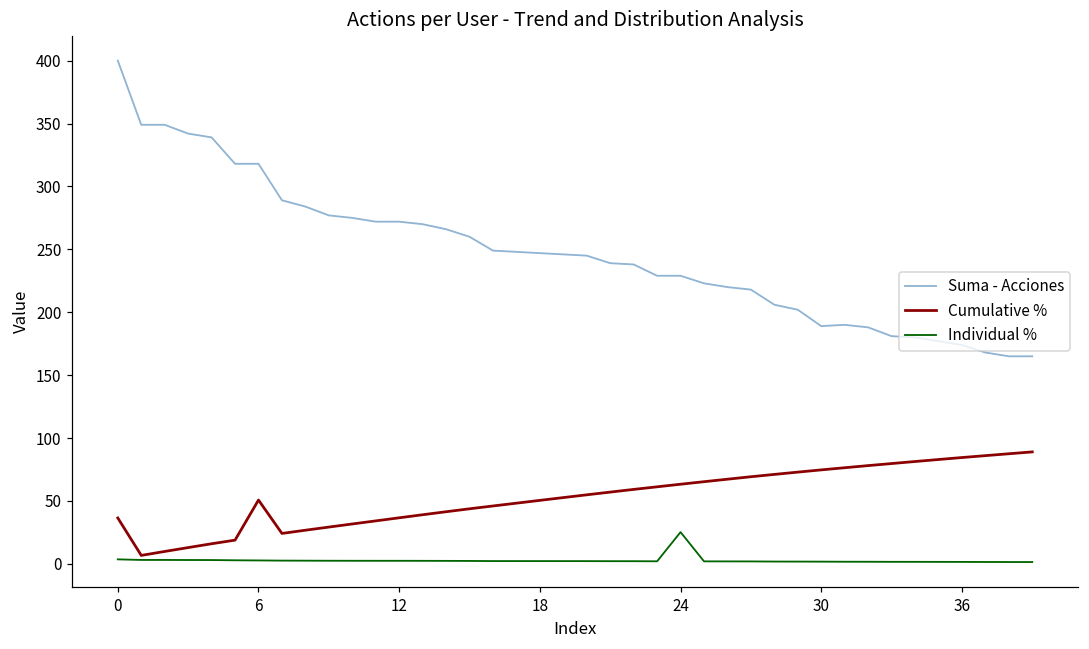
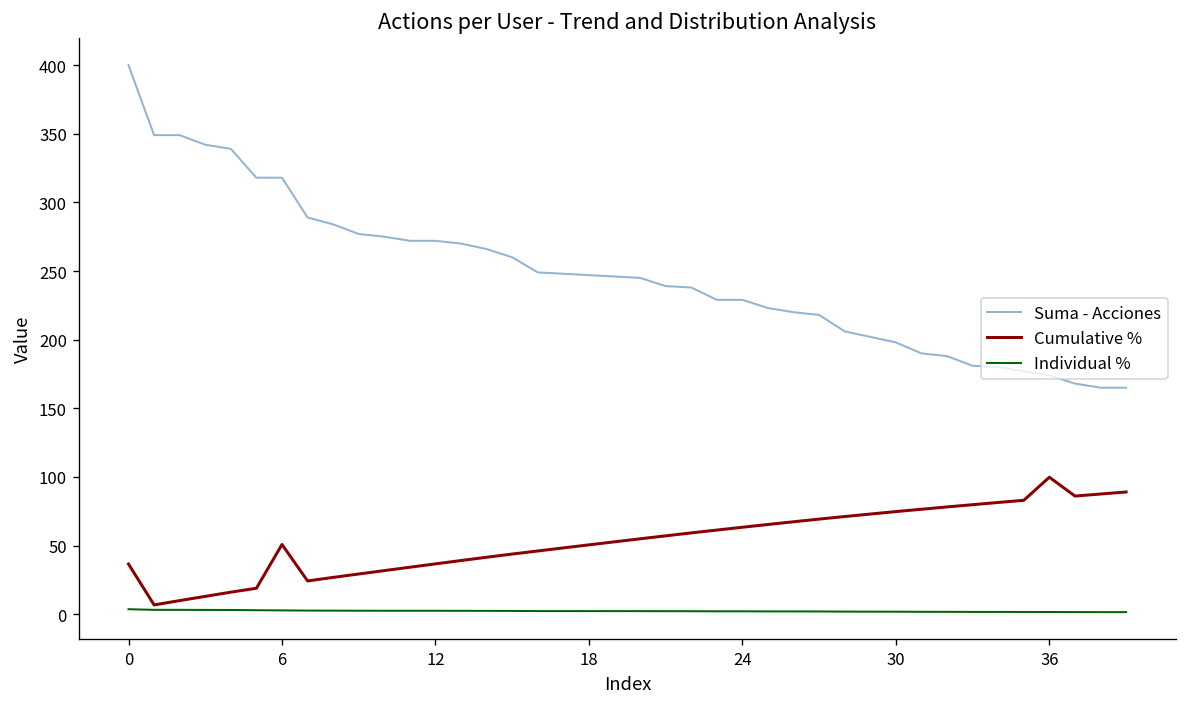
Individual %, 24: 25 -> 2
Suma - Acciones, 30: 189 -> 198
Cumulative %, 36: 85 -> 100
